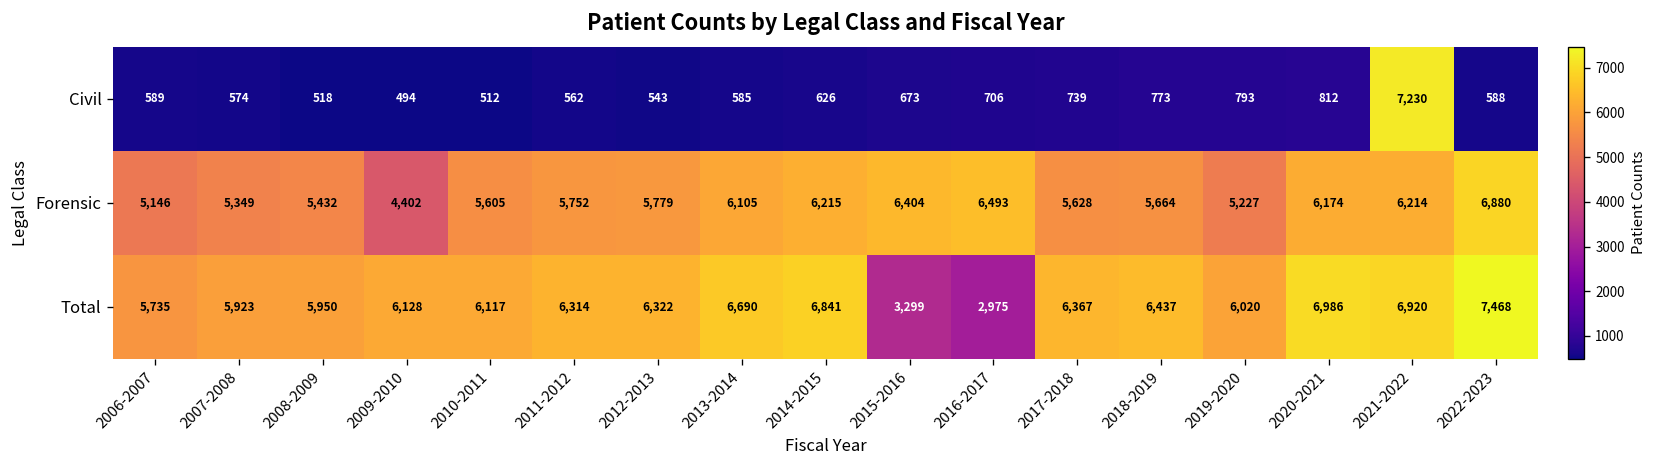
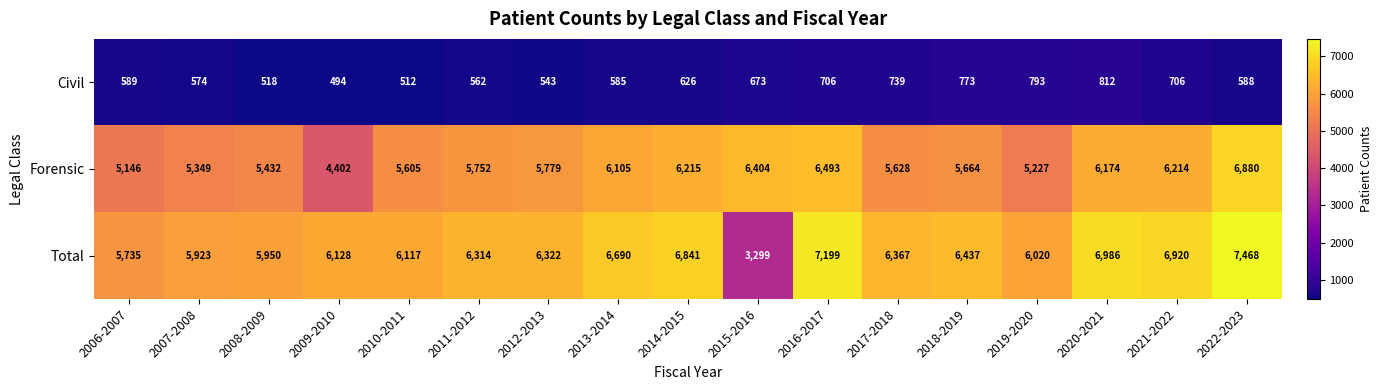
Civil, 2021-2022: 7,230 -> 706
Total, 2016-2017: 2,975 -> 7,199
